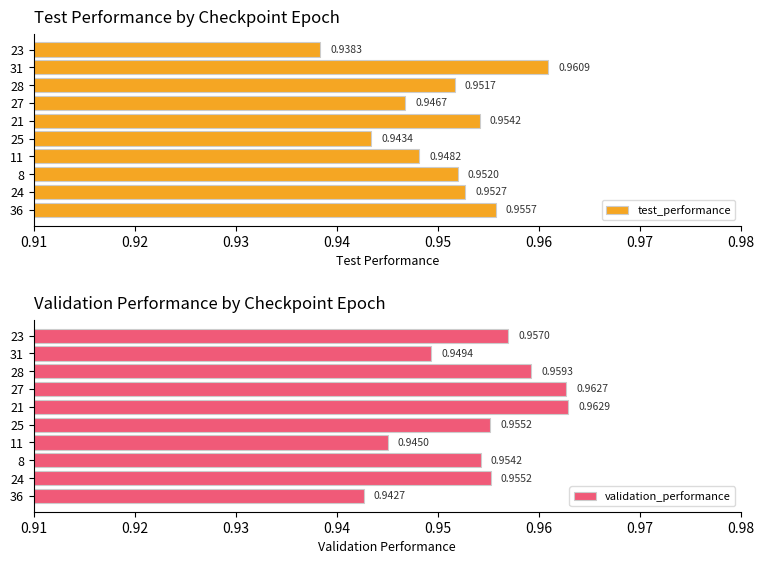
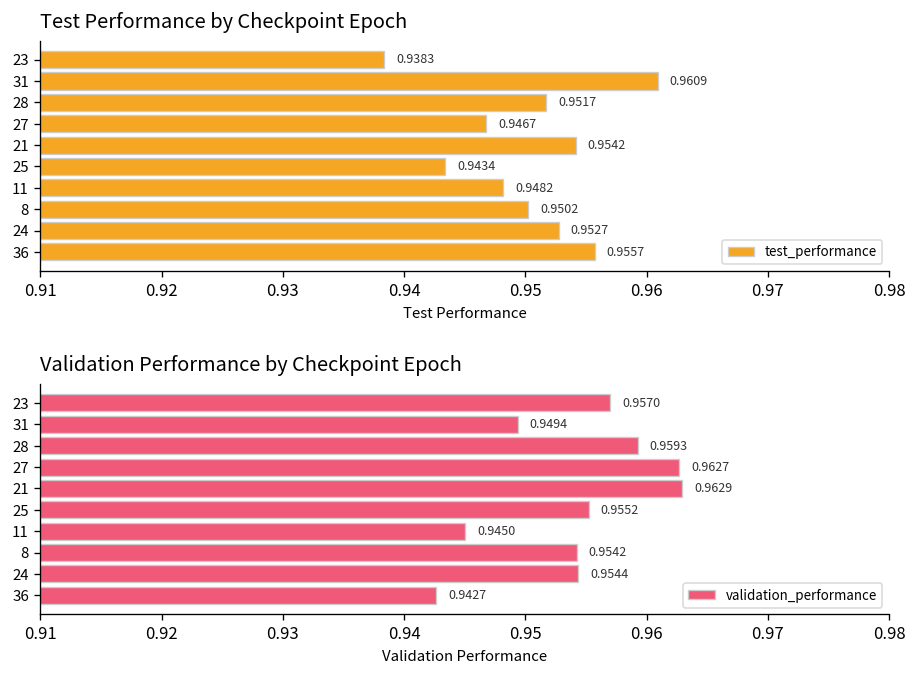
Test Performance by Checkpoint Epoch, 8: 0.9520 -> 0.9502
Validation Performance by Checkpoint Epoch, 24: 0.9552 -> 0.9544
